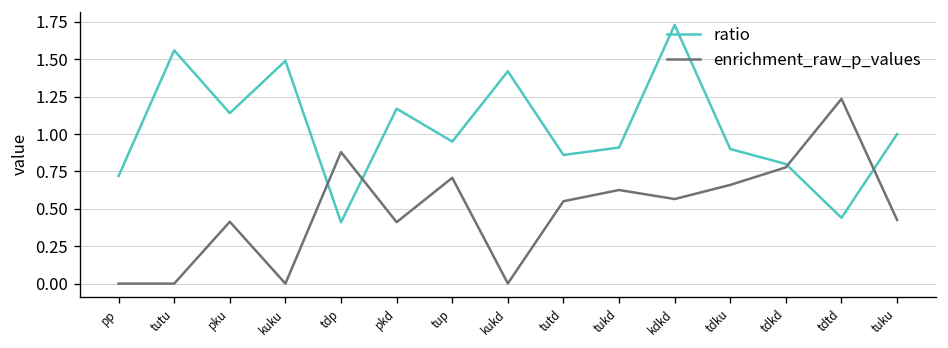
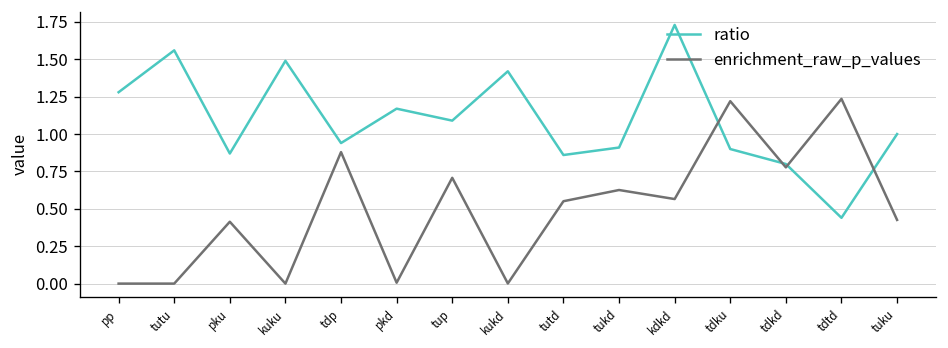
ratio, pp: 0.72 -> 1.28
ratio, pku: 1.14 -> 0.87
ratio, tdp: 0.41 -> 0.94
enrichment_raw_p_values, pkd: 0.41 -> 0.01
ratio, tup: 0.95 -> 1.09
enrichment_raw_p_values, tdku: 0.66 -> 1.22
